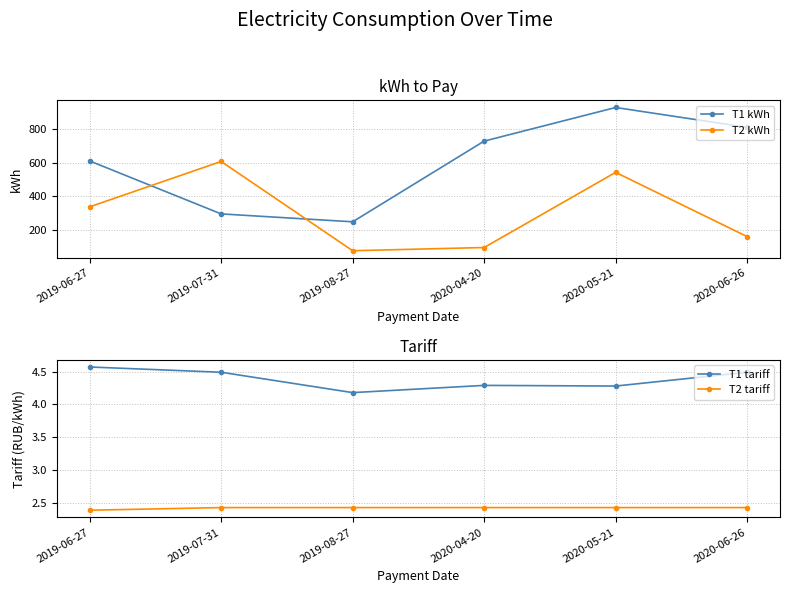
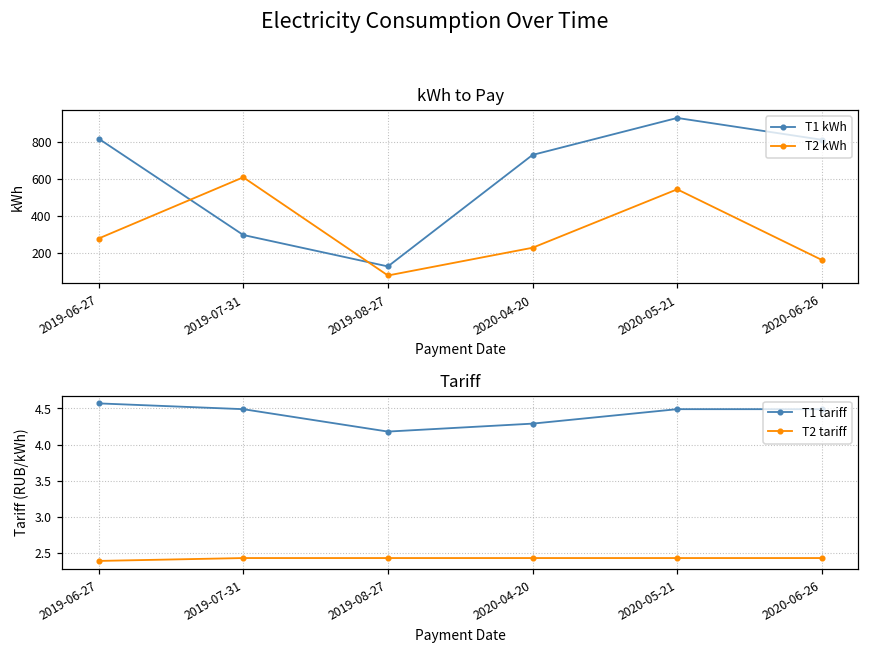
kWh to Pay, T1 kWh, 2019-06-27: 610 -> 820
kWh to Pay, T2 kWh, 2019-06-27: 340 -> 280
kWh to Pay, T1 kWh, 2019-08-27: 250 -> 130
kWh to Pay, T2 kWh, 2020-04-20: 100 -> 230
Tariff, T1 tariff, 2020-05-21: 4.3 -> 4.5
